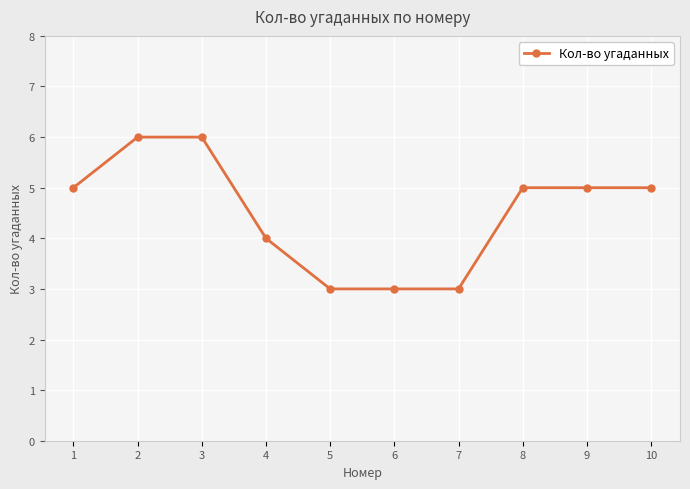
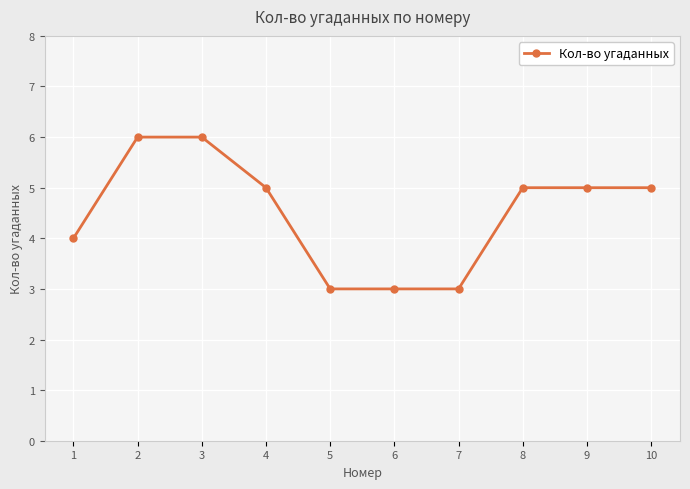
1: 5 -> 4
4: 4 -> 5
